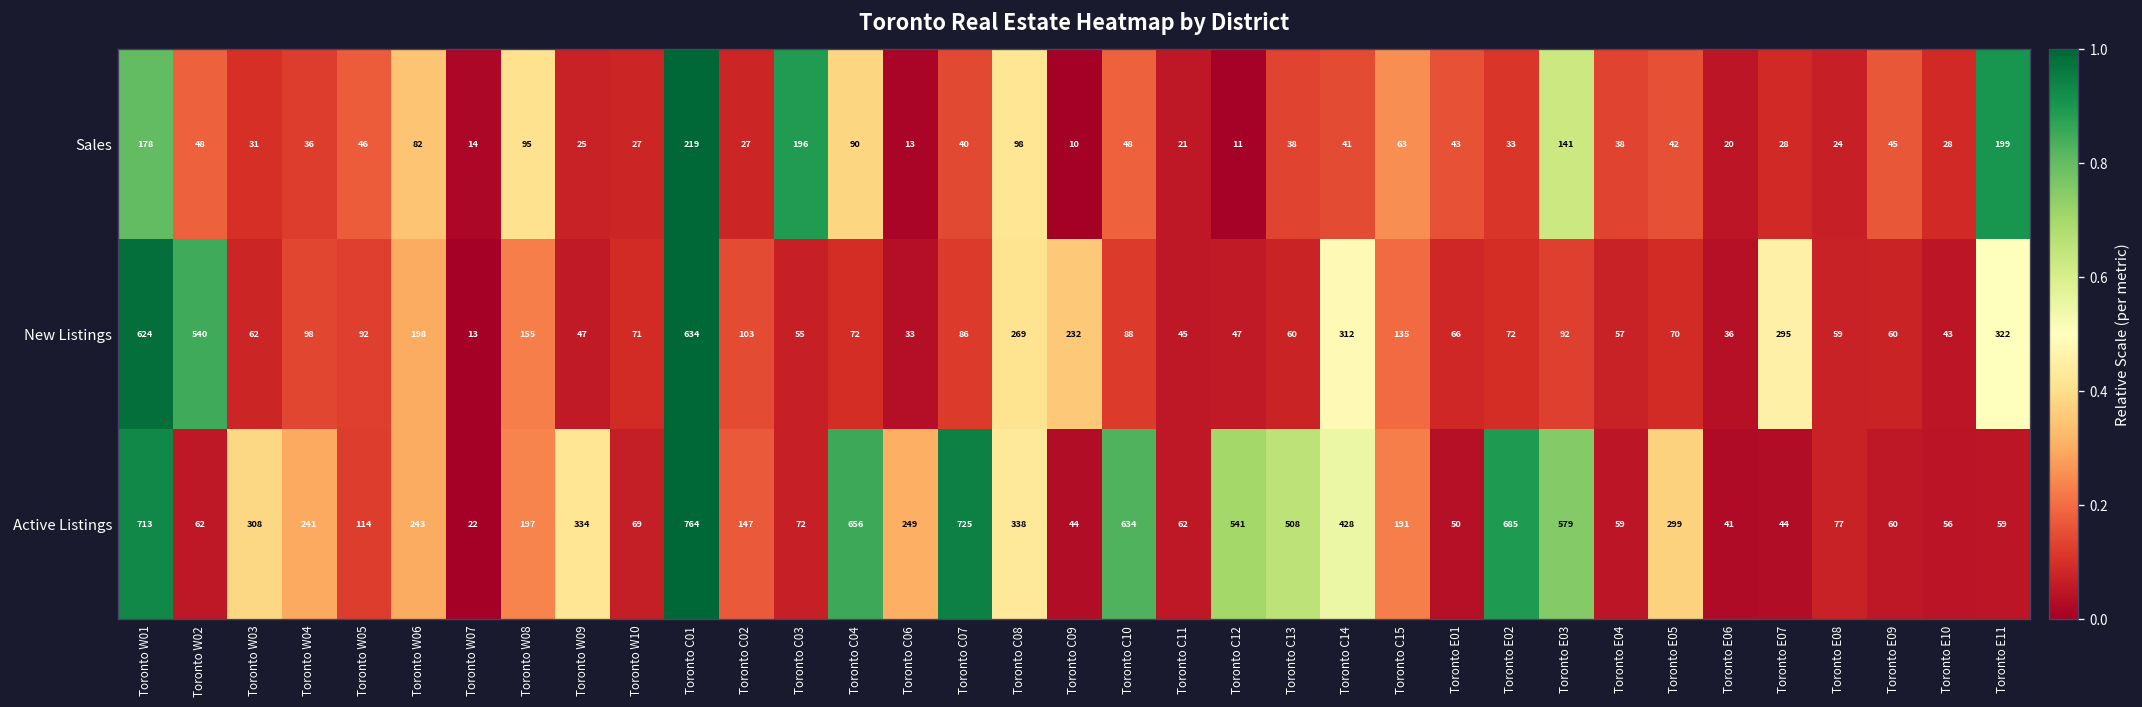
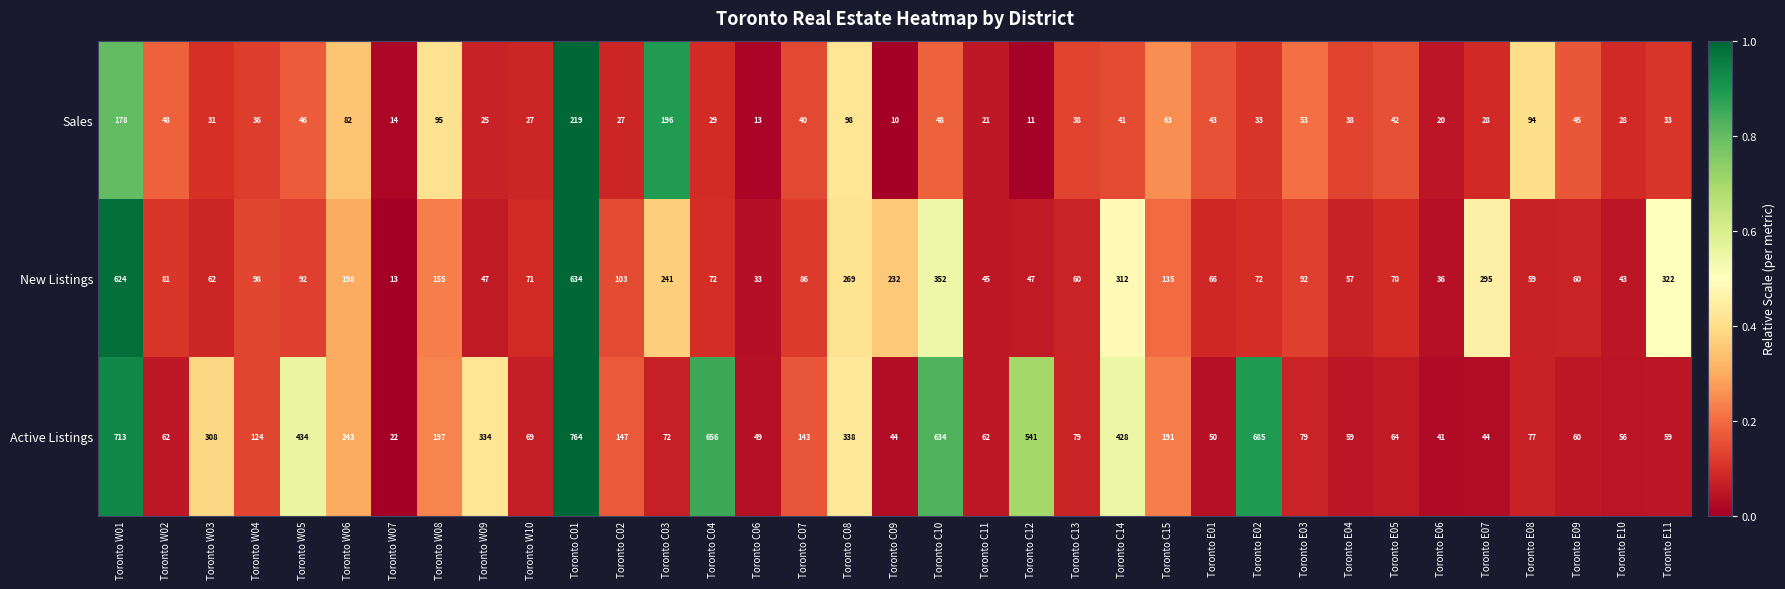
Sales, Toronto C04: 90 -> 29
Sales, Toronto E03: 141 -> 53
Sales, Toronto E08: 24 -> 94
Sales, Toronto E11: 199 -> 33
New Listings, Toronto W02: 540 -> 81
New Listings, Toronto C03: 55 -> 241
New Listings, Toronto C10: 88 -> 352
Active Listings, Toronto W04: 241 -> 124
Active Listings, Toronto W05: 114 -> 434
Active Listings, Toronto C06: 249 -> 49
Active Listings, Toronto C07: 725 -> 143
Active Listings, Toronto C13: 508 -> 79
Active Listings, Toronto E03: 579 -> 79
Active Listings, Toronto E05: 299 -> 64
